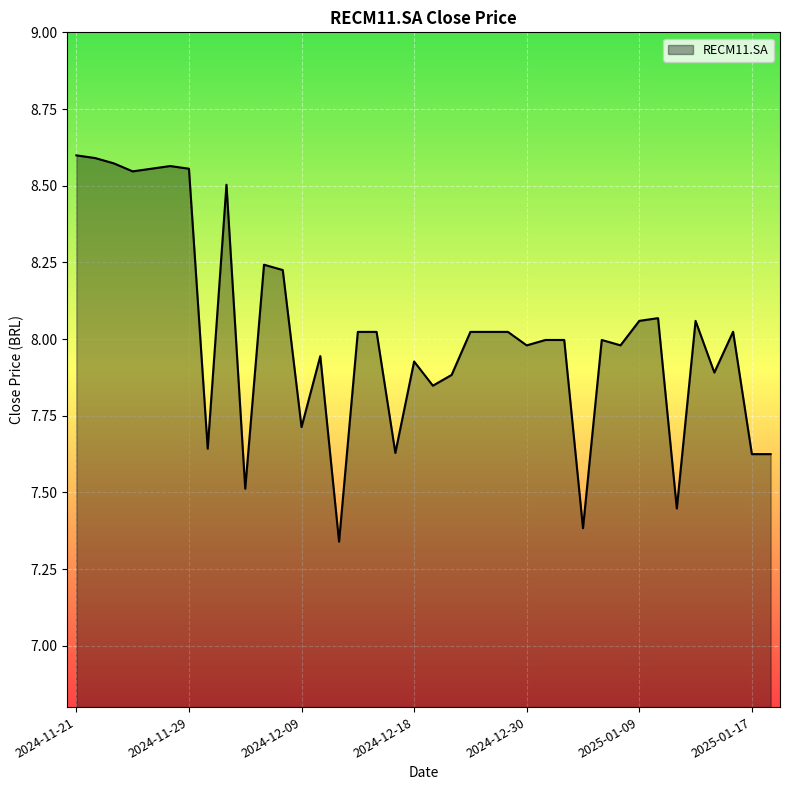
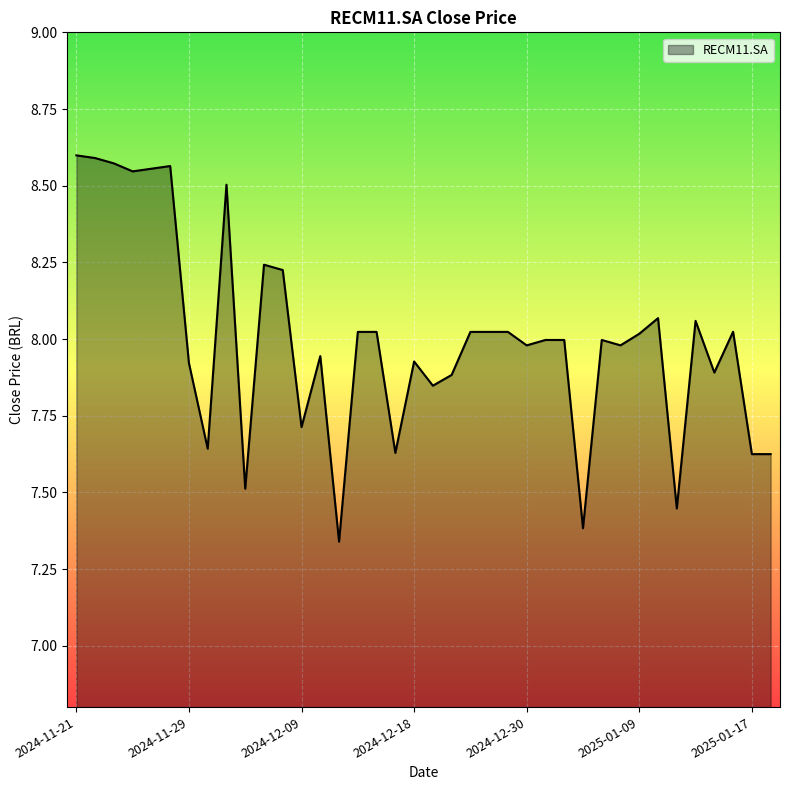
2024-11-29: 8.56 -> 7.92
2025-01-09: 8.06 -> 8.02
